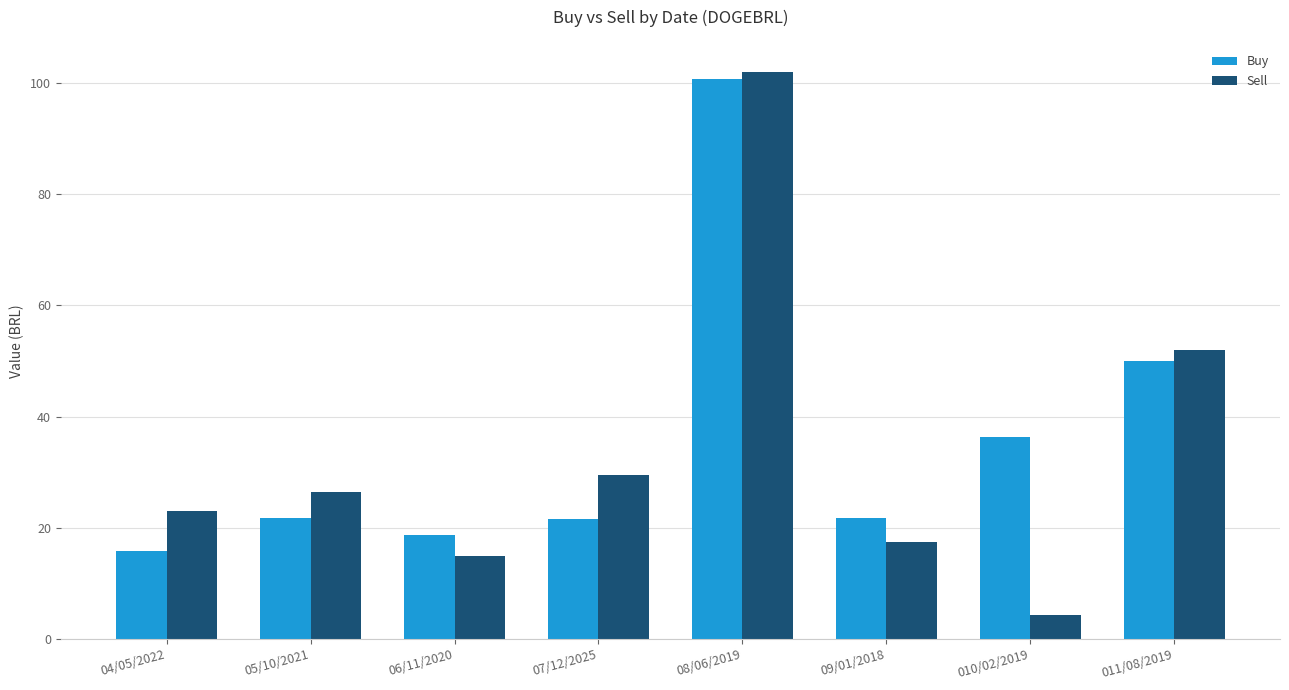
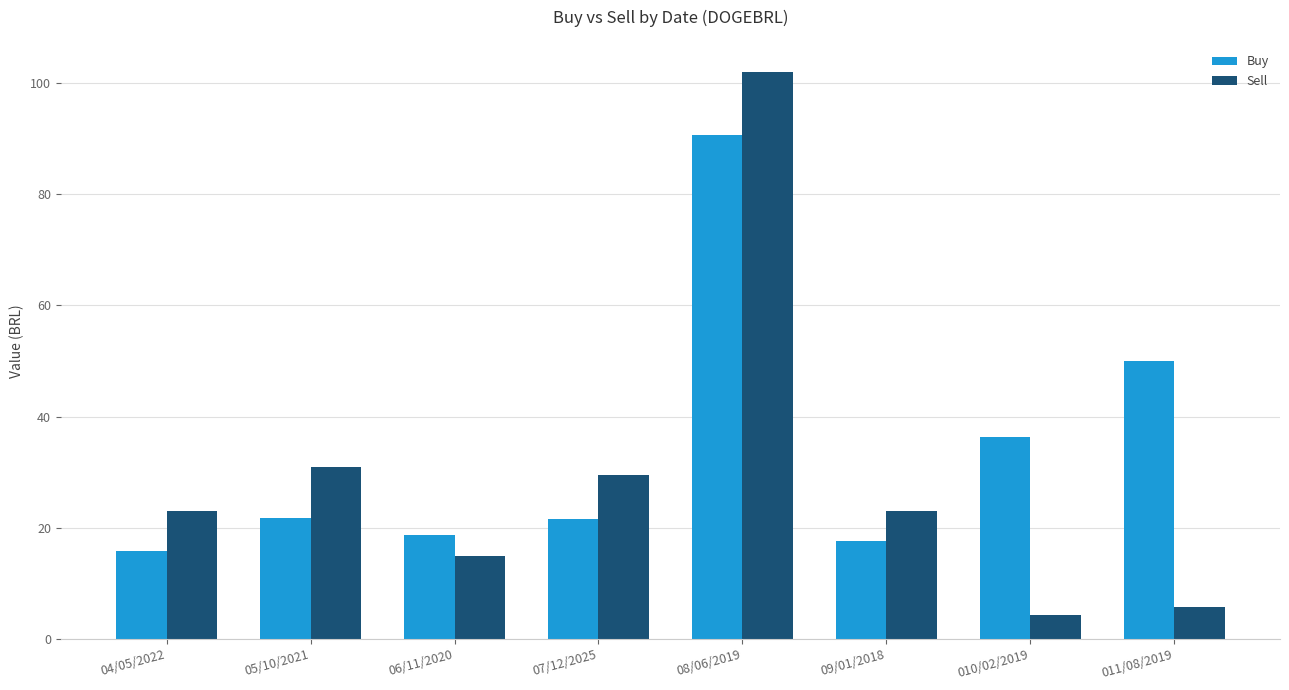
Sell, 05/10/2021: 26 -> 31
Buy, 08/06/2019: 101 -> 91
Buy, 09/01/2018: 22 -> 18
Sell, 09/01/2018: 18 -> 23
Sell, 011/08/2019: 52 -> 6
